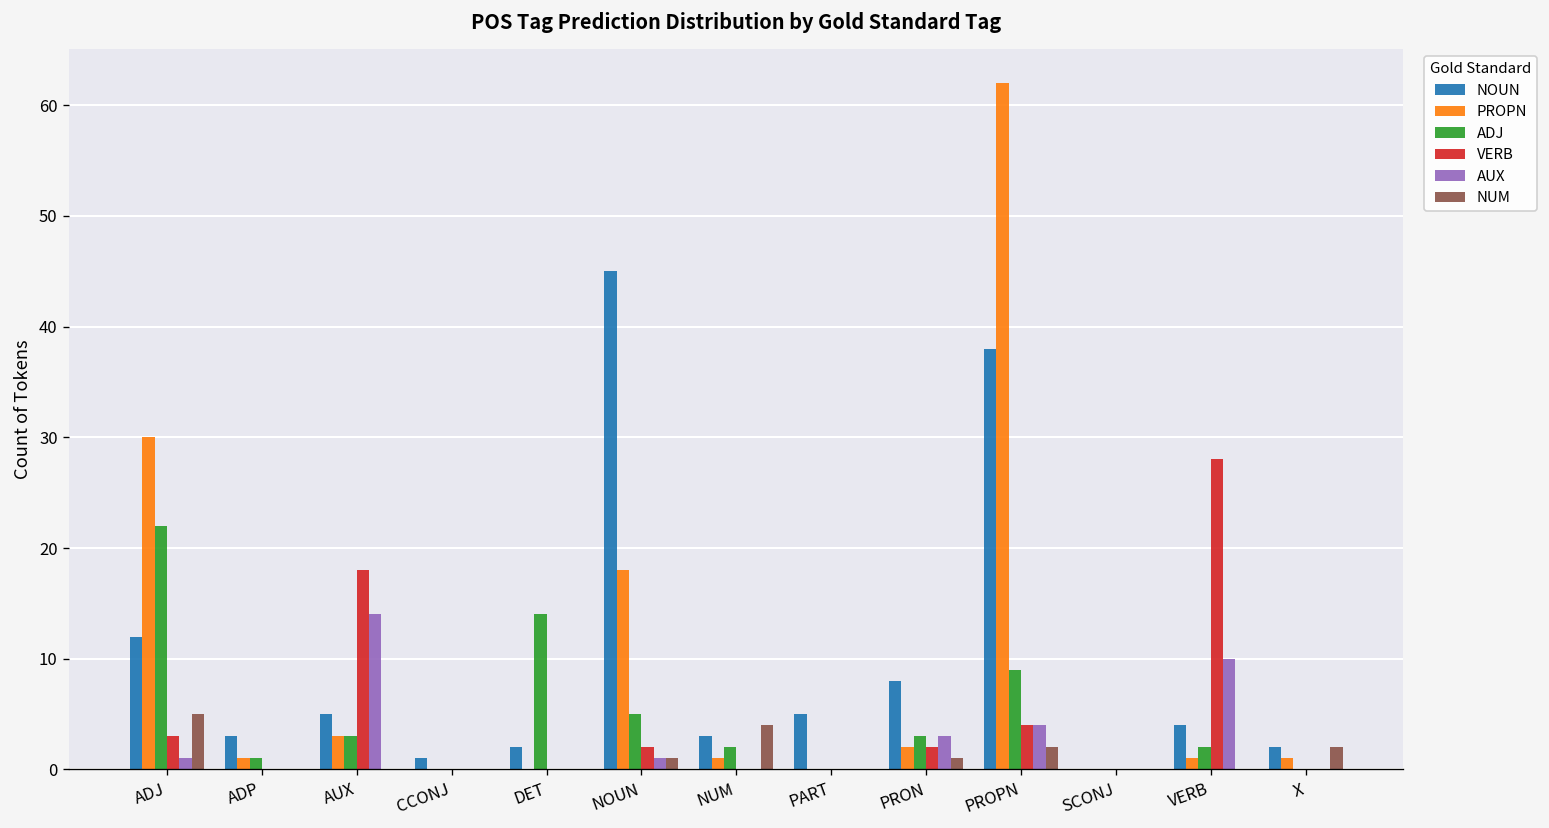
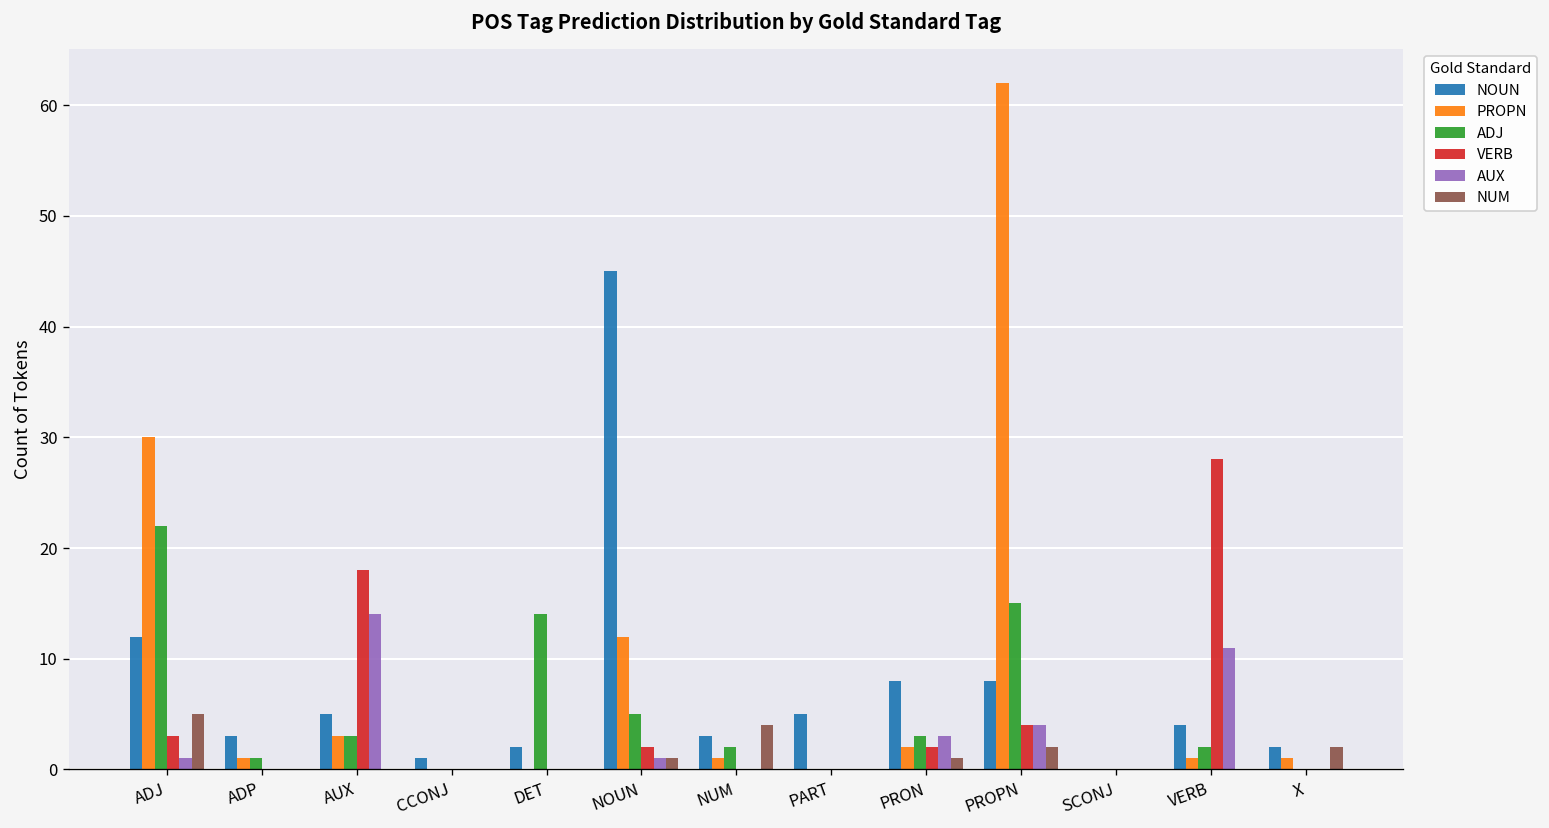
PROPN, NOUN: 18 -> 12
NOUN, PROPN: 38 -> 8
ADJ, PROPN: 9 -> 15
AUX, VERB: 10 -> 11
